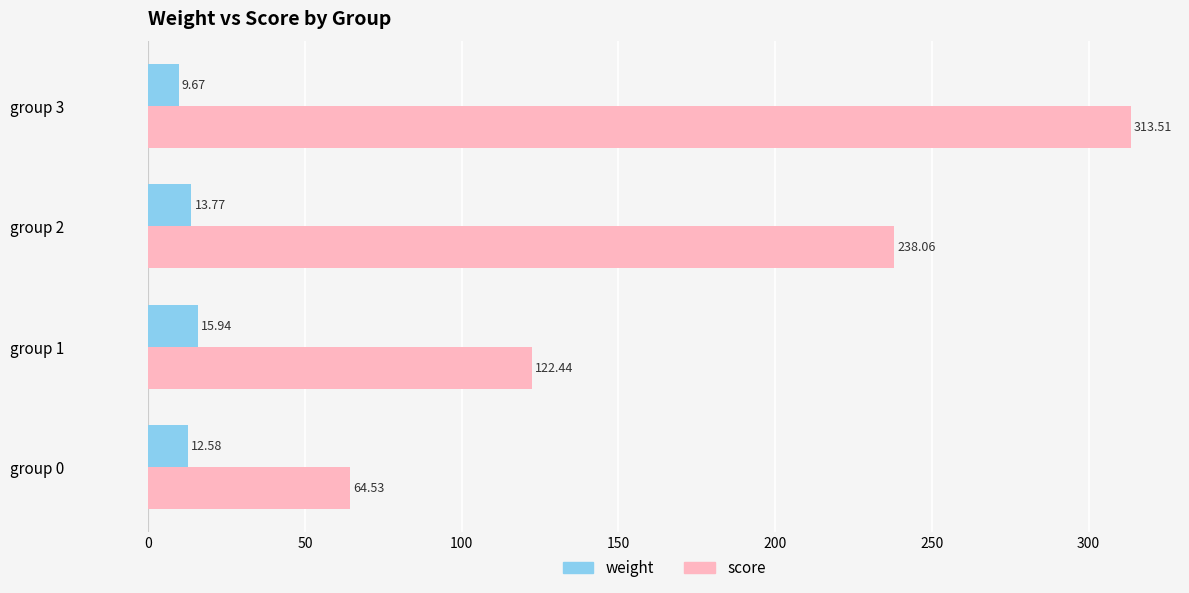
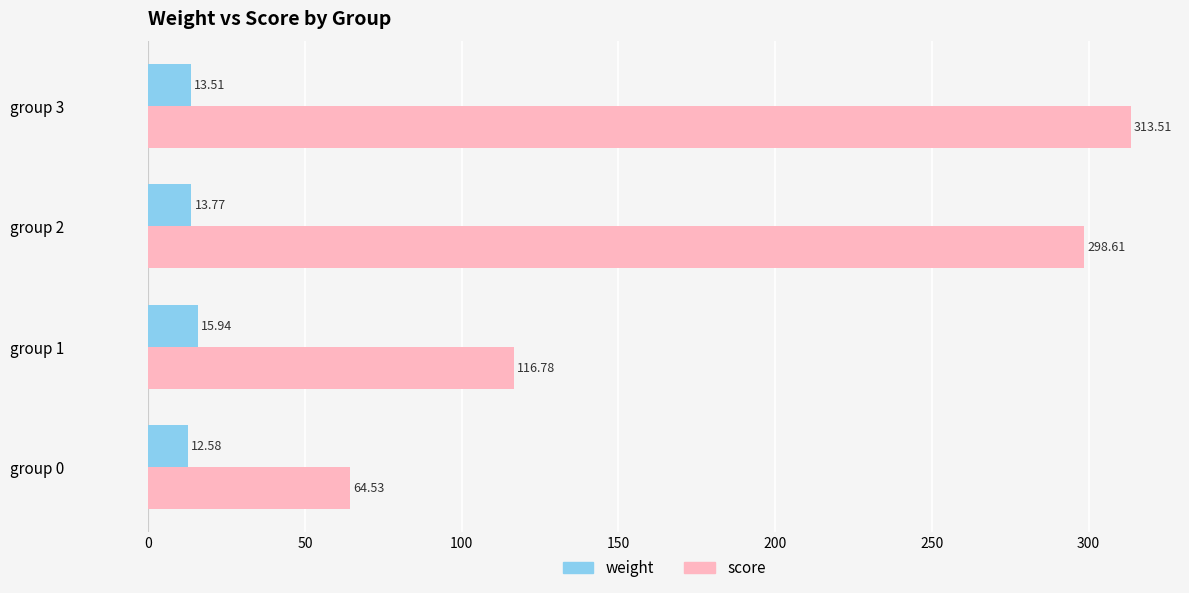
weight, group 3: 9.67 -> 13.51
score, group 2: 238.06 -> 298.61
score, group 1: 122.44 -> 116.78
